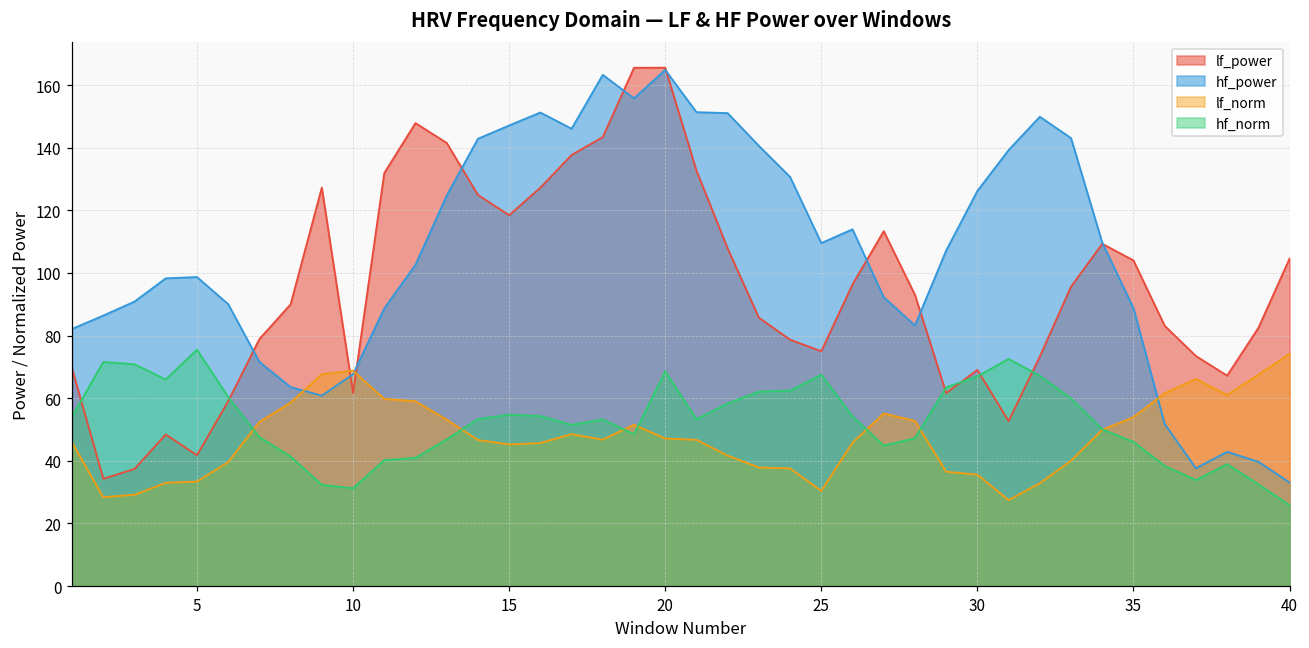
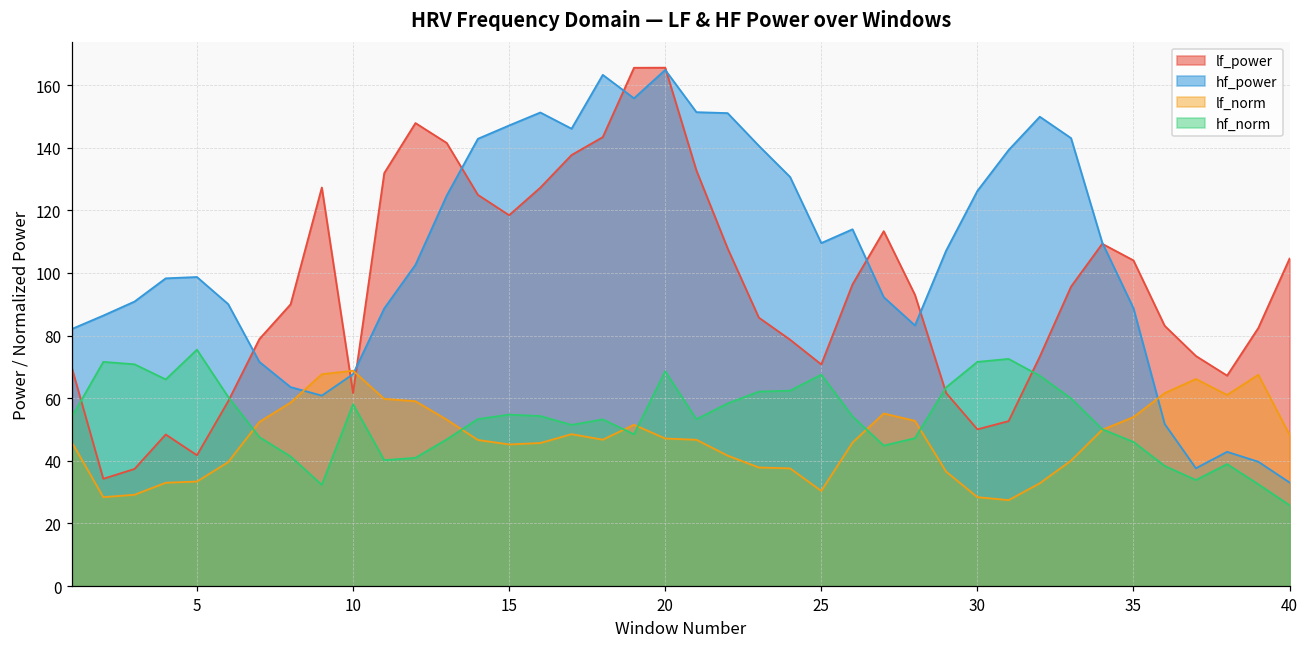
hf_norm, 10: 31 -> 58
lf_power, 25: 75 -> 71
lf_power, 30: 69 -> 50
lf_norm, 30: 36 -> 28
hf_norm, 30: 67 -> 72
lf_norm, 40: 74 -> 48
